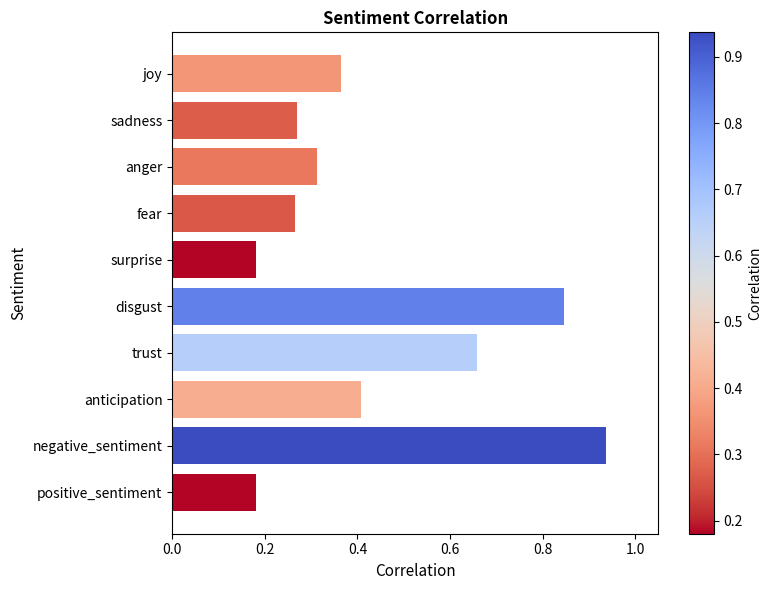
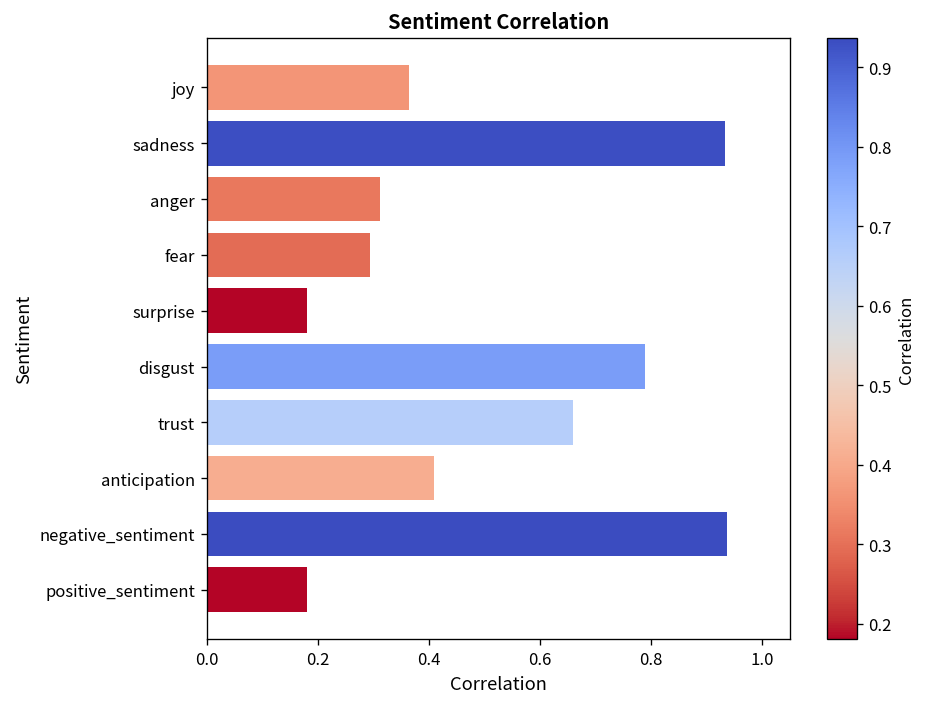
sadness: 0.27 -> 0.93
fear: 0.27 -> 0.29
disgust: 0.85 -> 0.79
